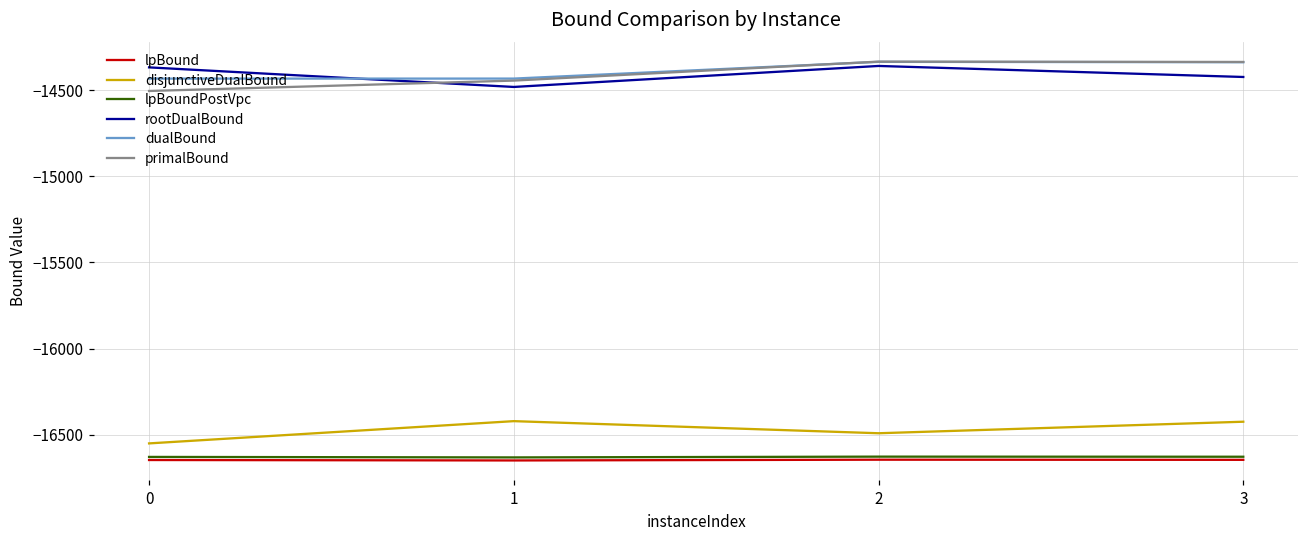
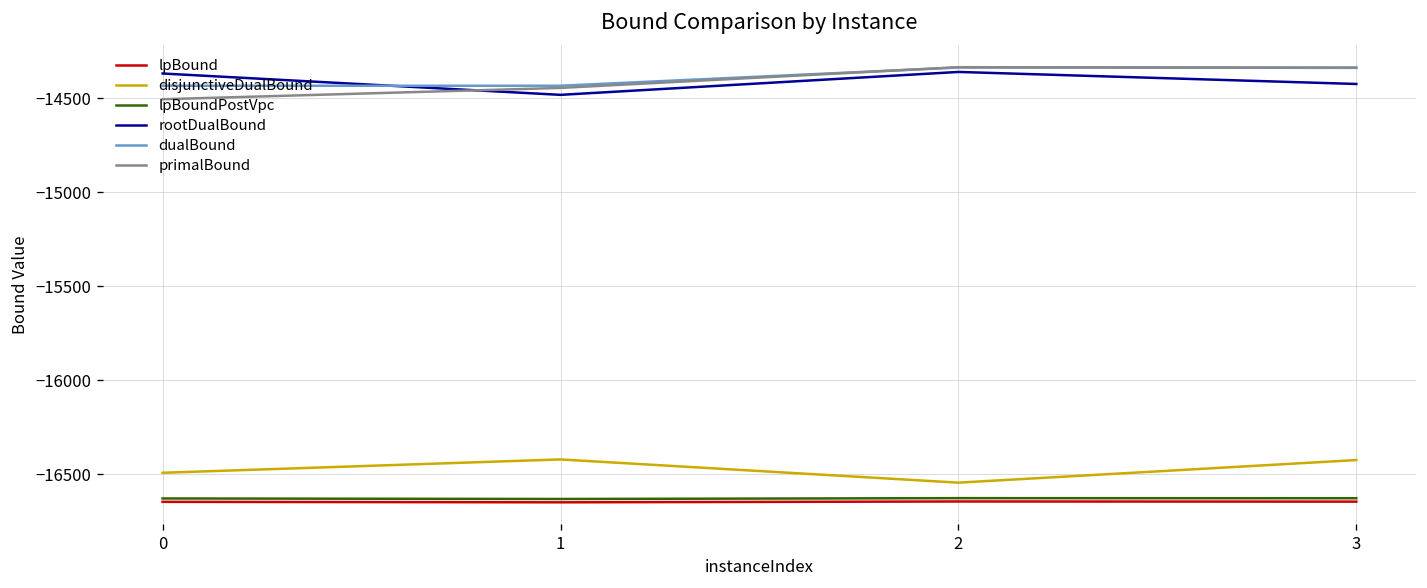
disjunctiveDualBound, 0: -16550 -> -16490
disjunctiveDualBound, 2: -16490 -> -16540
